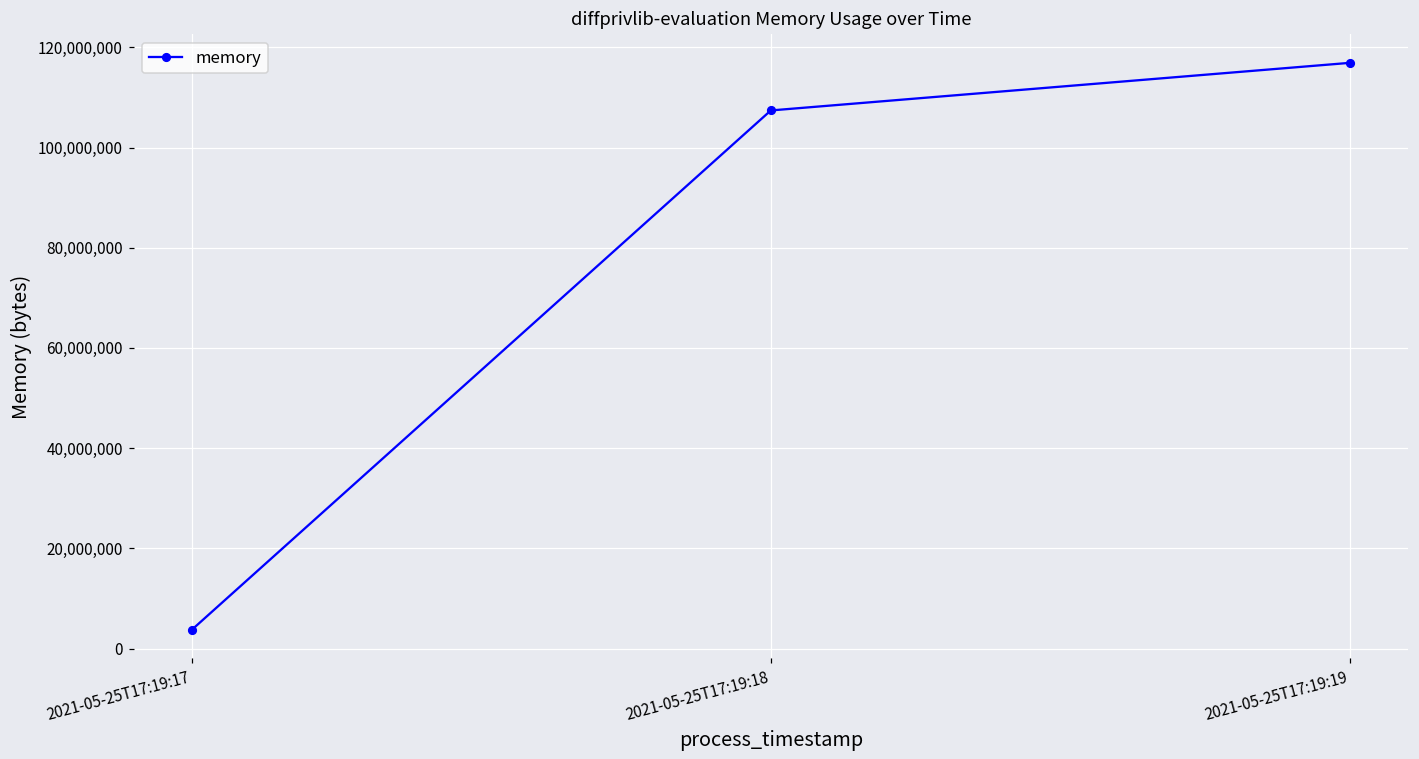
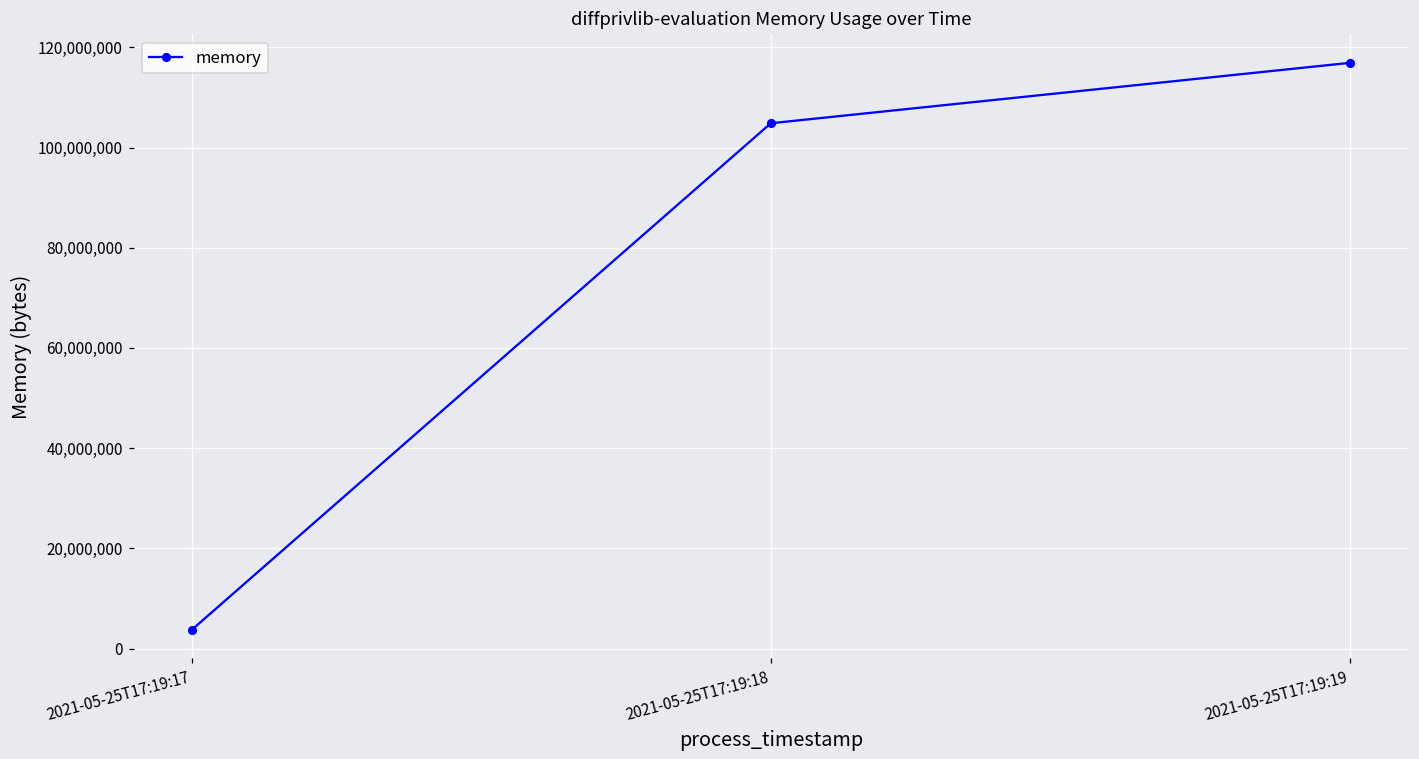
2021-05-25T17:19:18: 107,000,000 -> 105,000,000
